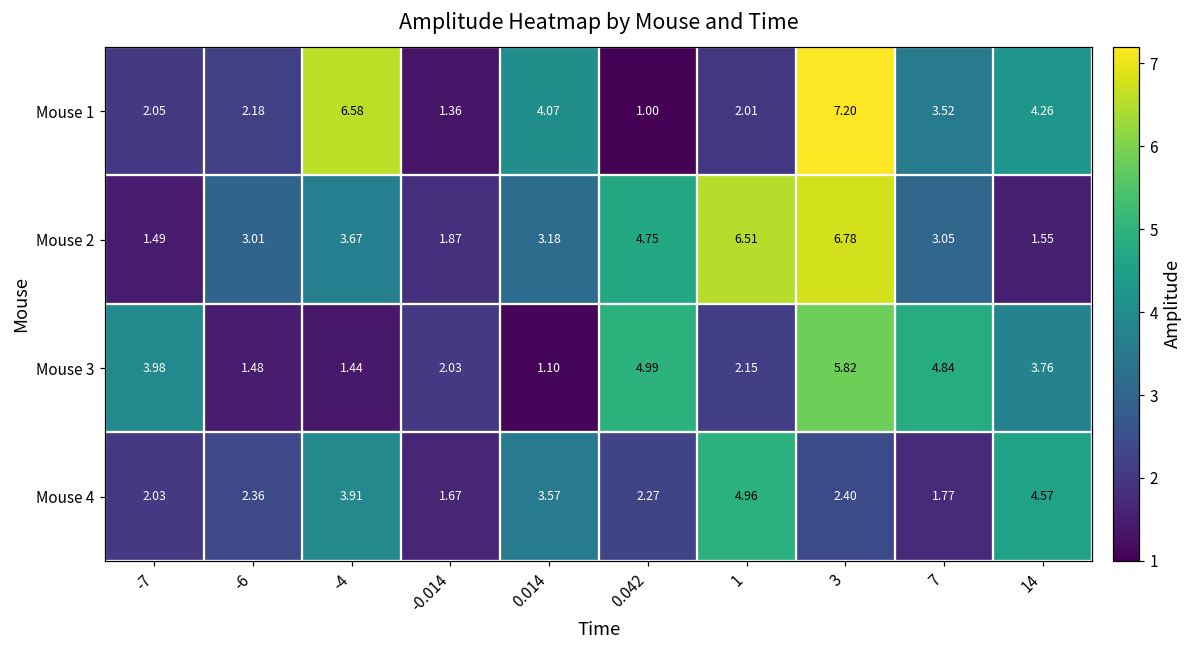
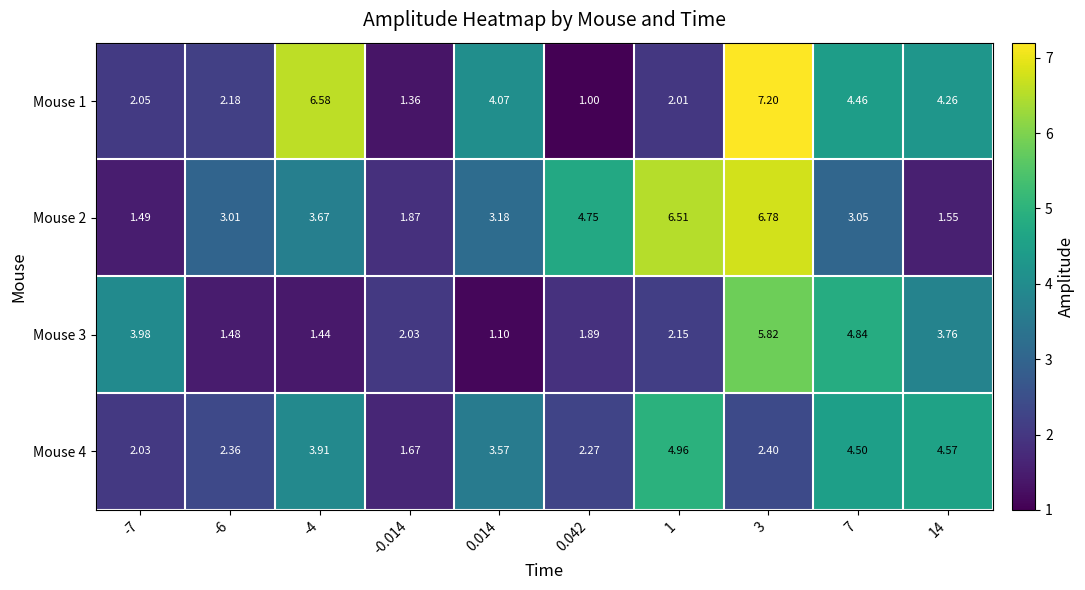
Mouse 1, 7: 3.52 -> 4.46
Mouse 3, 0.042: 4.99 -> 1.89
Mouse 4, 7: 1.77 -> 4.50
